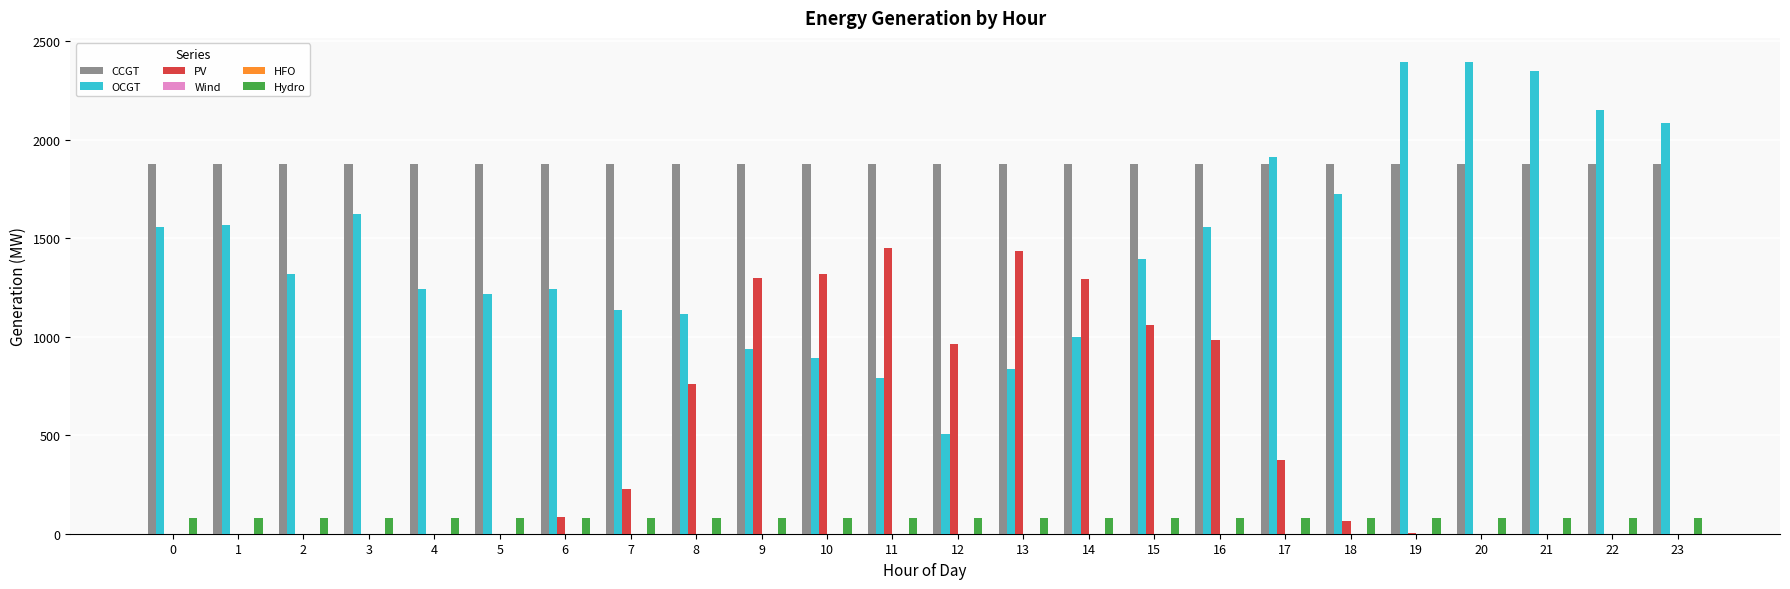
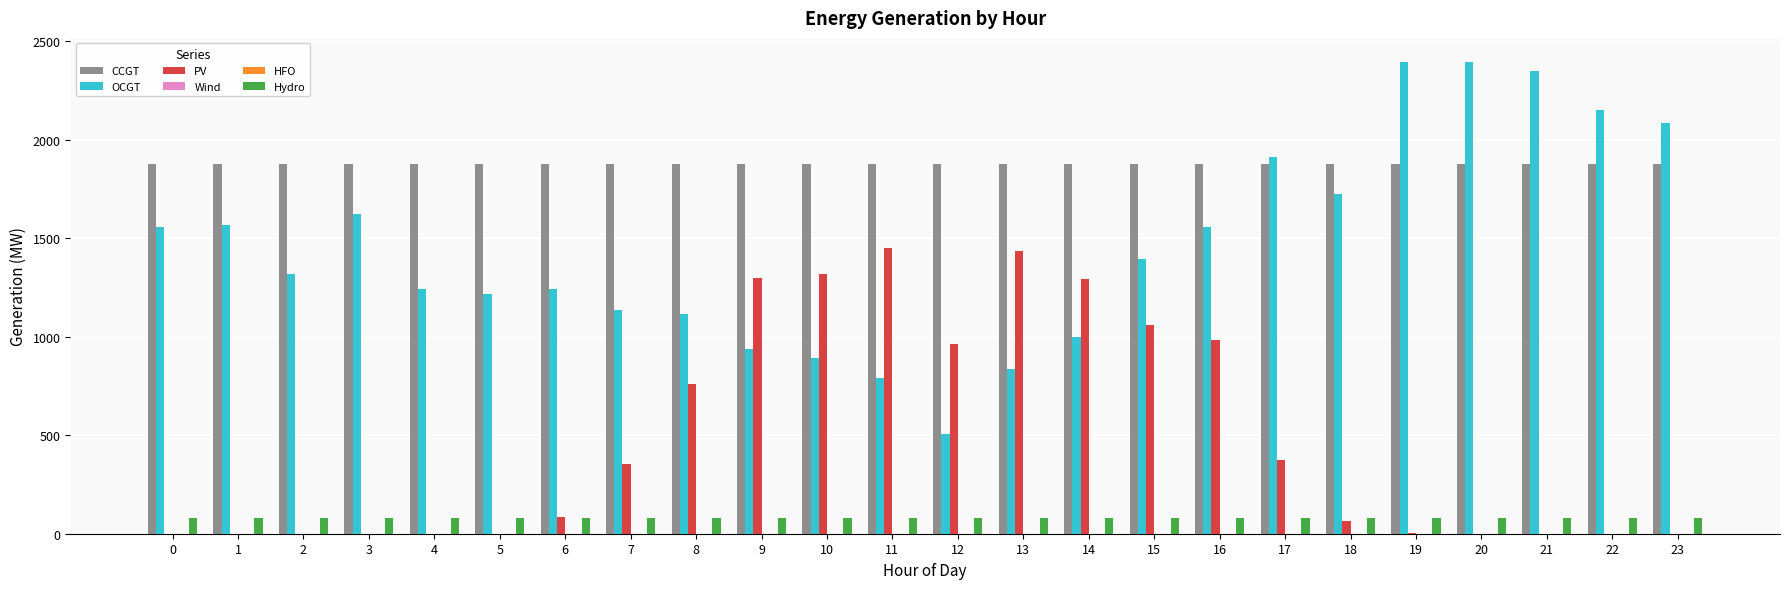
PV, 7: 230 -> 350
